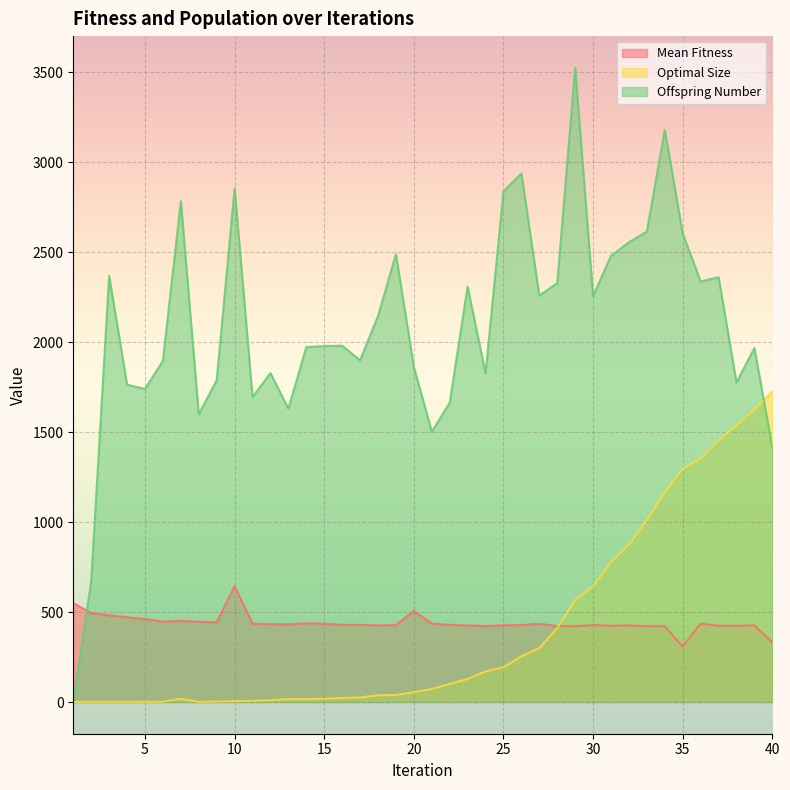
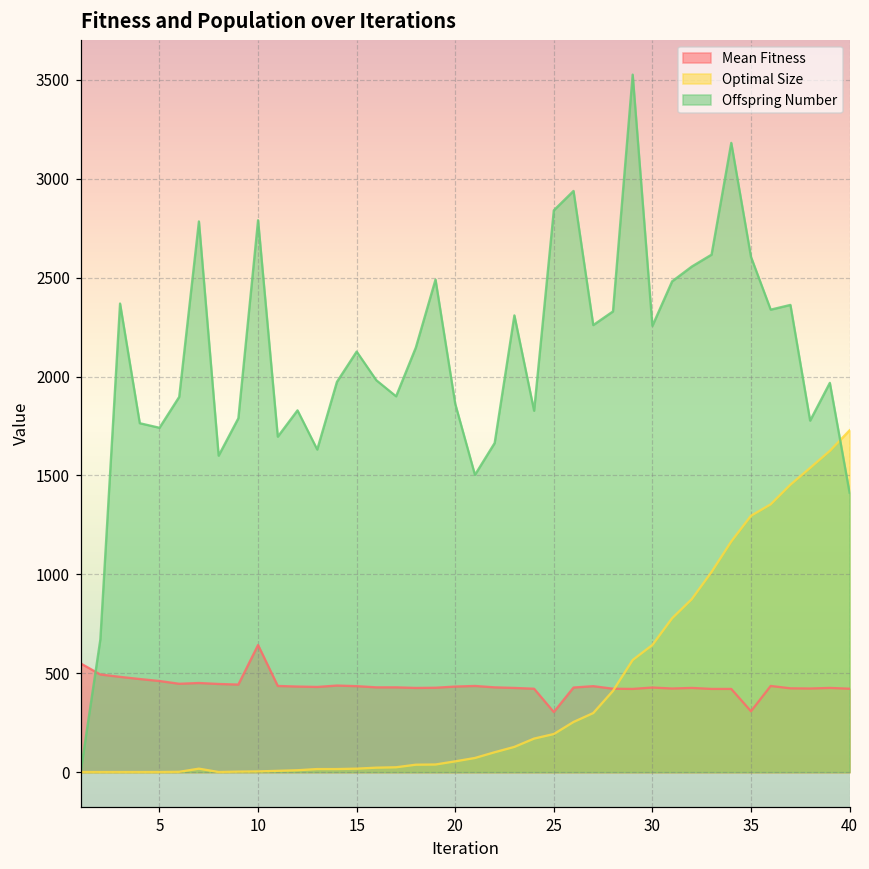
Offspring Number, 10: 2860 -> 2790
Offspring Number, 15: 1980 -> 2130
Mean Fitness, 20: 510 -> 430
Mean Fitness, 25: 430 -> 300
Mean Fitness, 40: 330 -> 420
